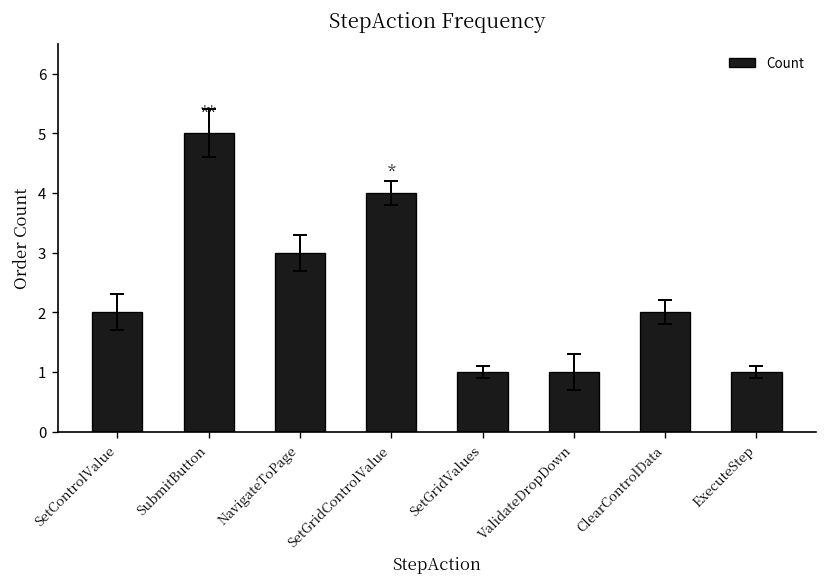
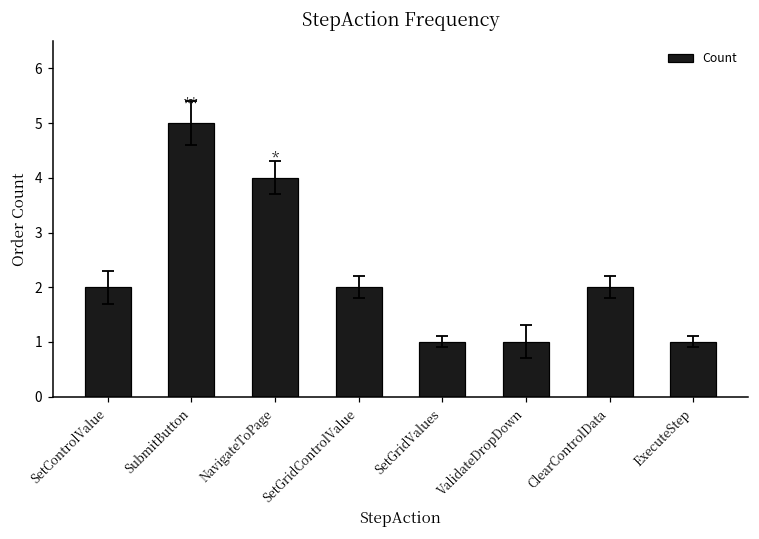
Count, NavigateToPage: 3 -> 4
Count, SetGridControlValue: 4 -> 2
